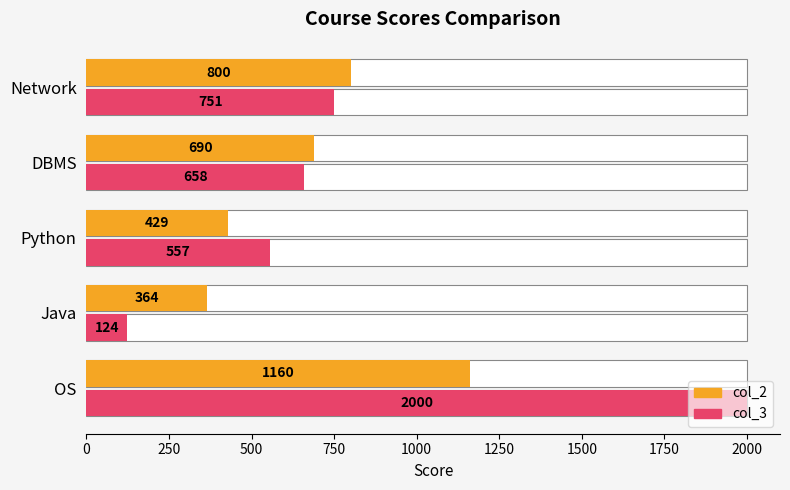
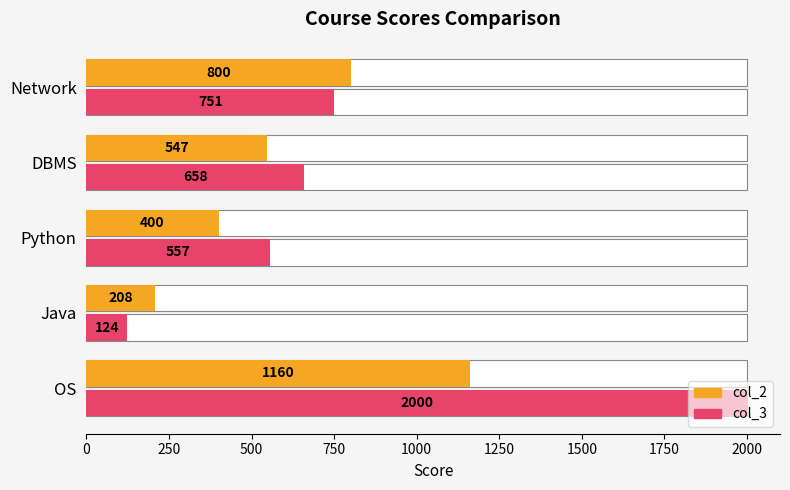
col_2, DBMS: 690 -> 547
col_2, Python: 429 -> 400
col_2, Java: 364 -> 208
